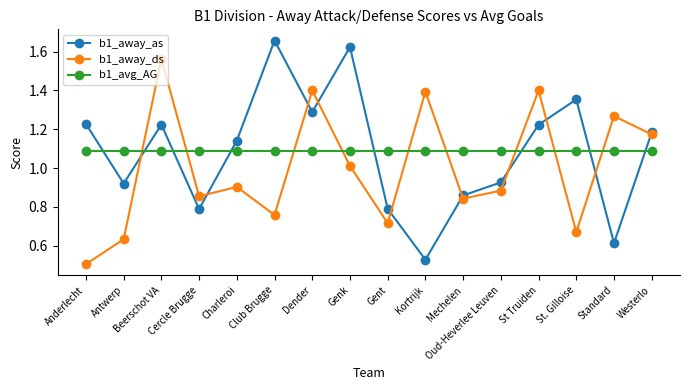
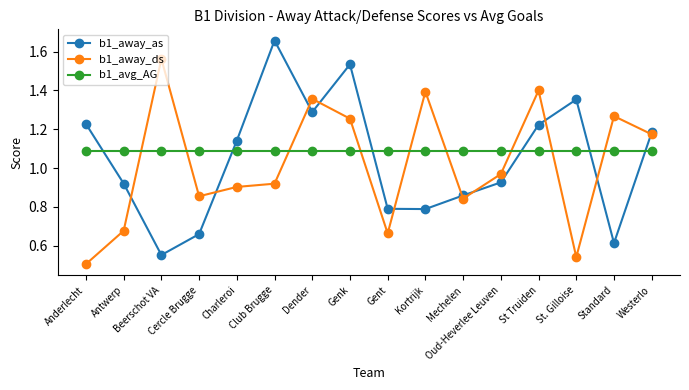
b1_away_ds, Antwerp: 0.63 -> 0.68
b1_away_as, Beerschot VA: 1.22 -> 0.55
b1_away_as, Cercle Brugge: 0.79 -> 0.66
b1_away_ds, Club Brugge: 0.76 -> 0.92
b1_away_ds, Dender: 1.40 -> 1.36
b1_away_as, Genk: 1.62 -> 1.53
b1_away_ds, Genk: 1.01 -> 1.25
b1_away_ds, Gent: 0.72 -> 0.66
b1_away_as, Kortrijk: 0.53 -> 0.79
b1_away_ds, Oud-Heverlee Leuven: 0.88 -> 0.97
b1_away_ds, St. Gilloise: 0.67 -> 0.54
